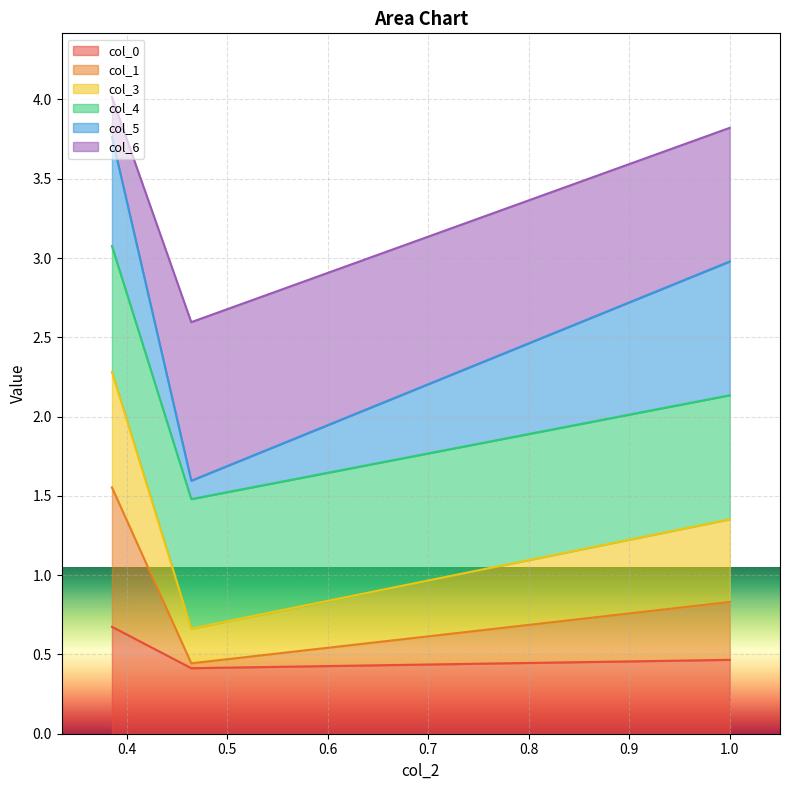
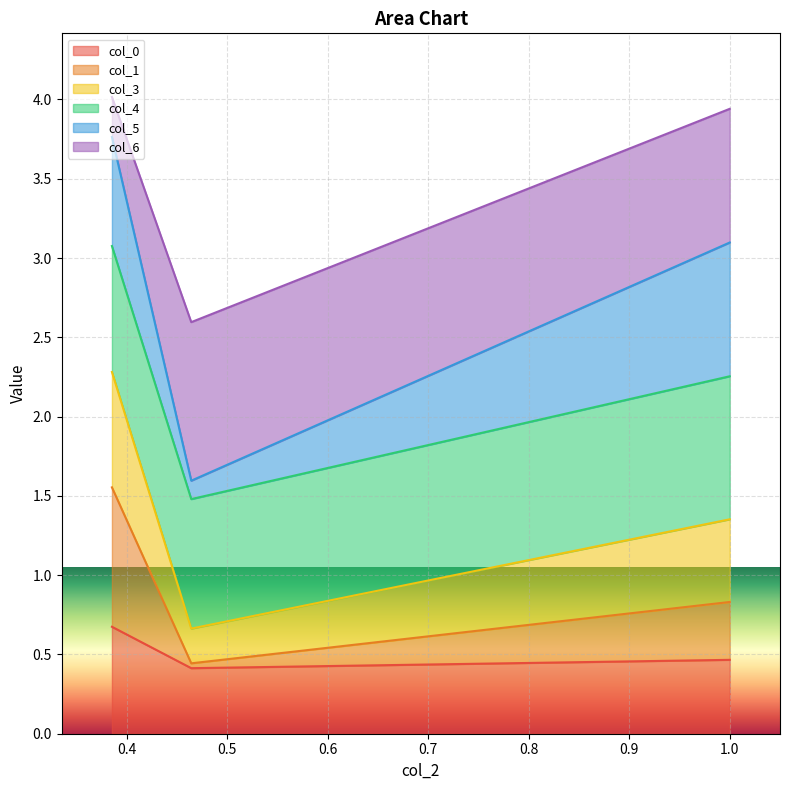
col_4, 1.0: 0.78 -> 0.90
